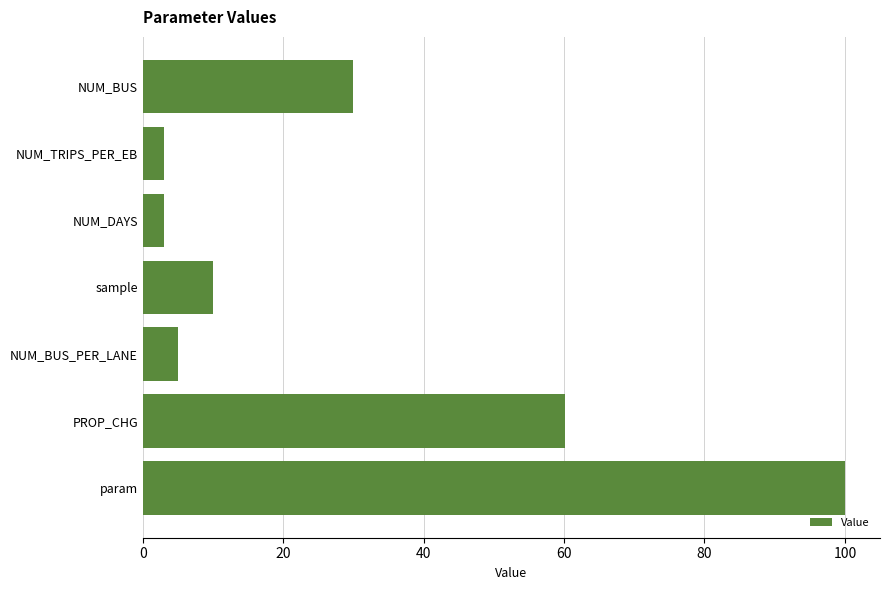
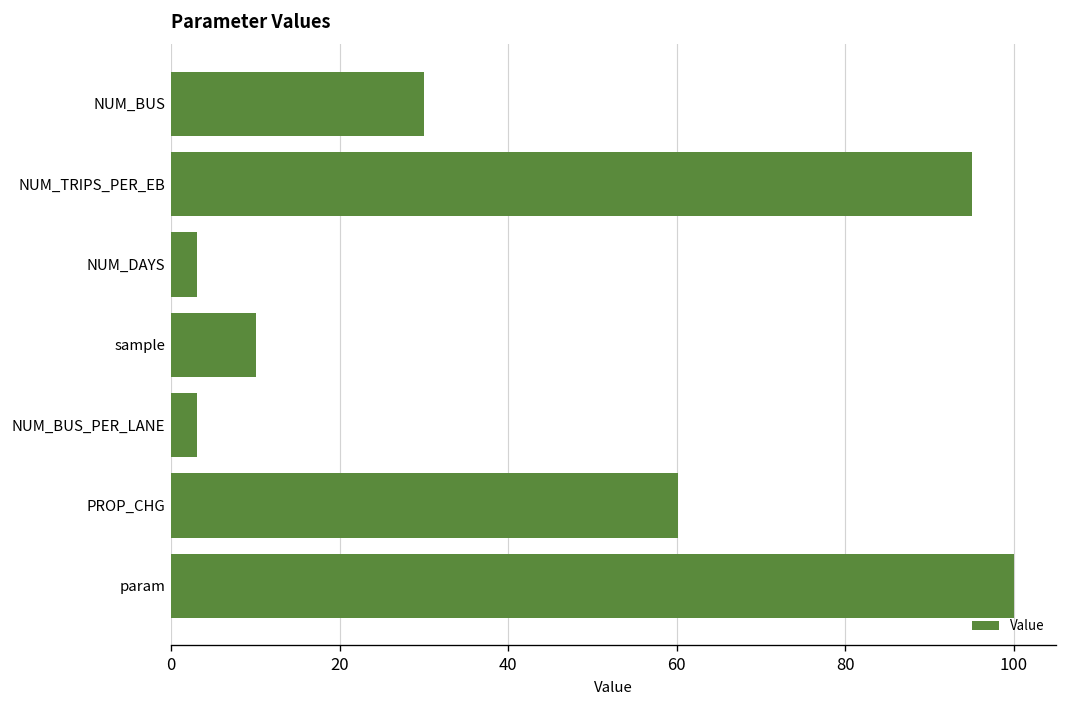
NUM_TRIPS_PER_EB: 3 -> 95
NUM_BUS_PER_LANE: 5 -> 3
